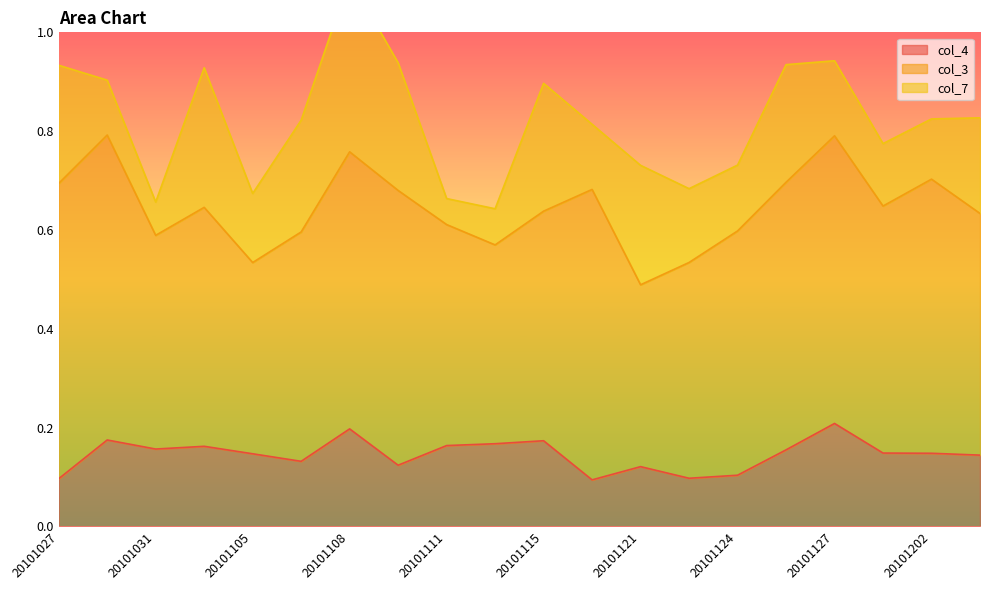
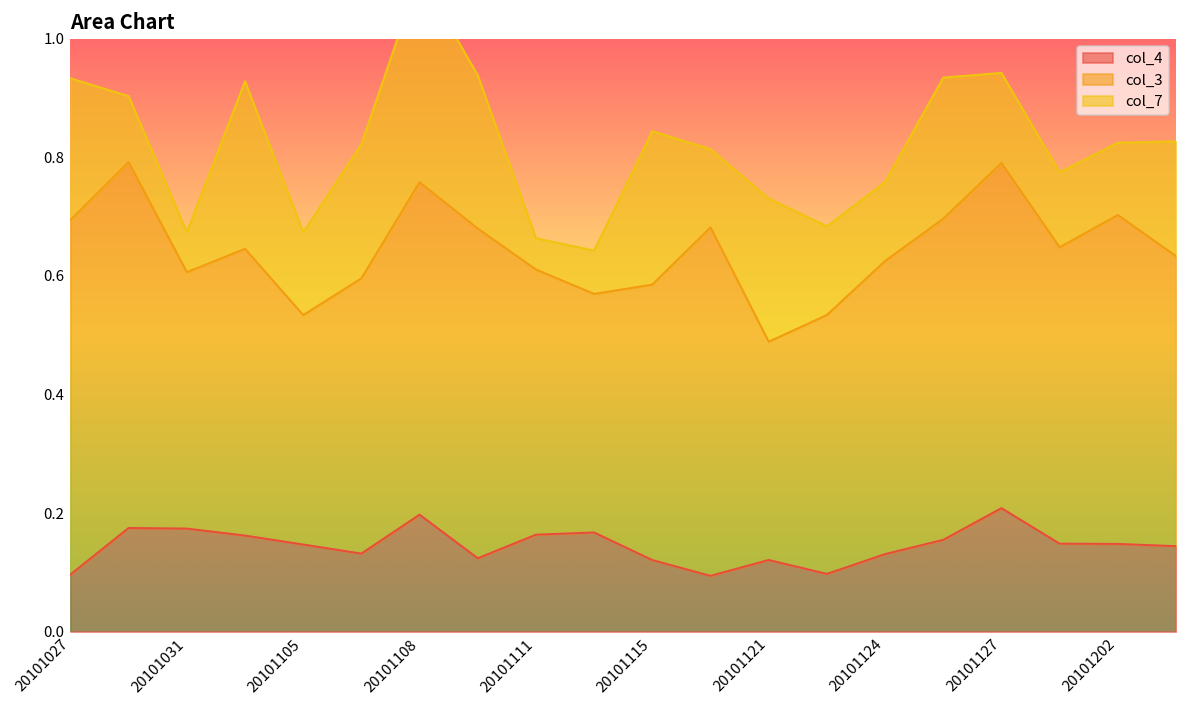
col_4, 20101031: 0.16 -> 0.17
col_4, 20101115: 0.17 -> 0.12
col_4, 20101124: 0.10 -> 0.13
